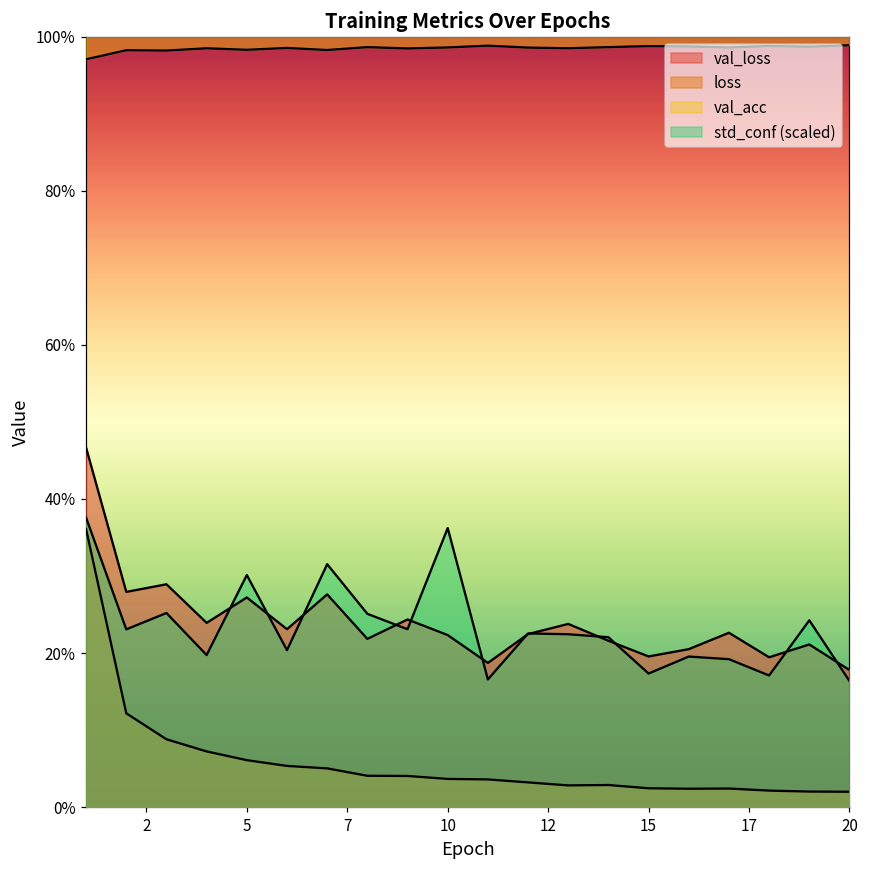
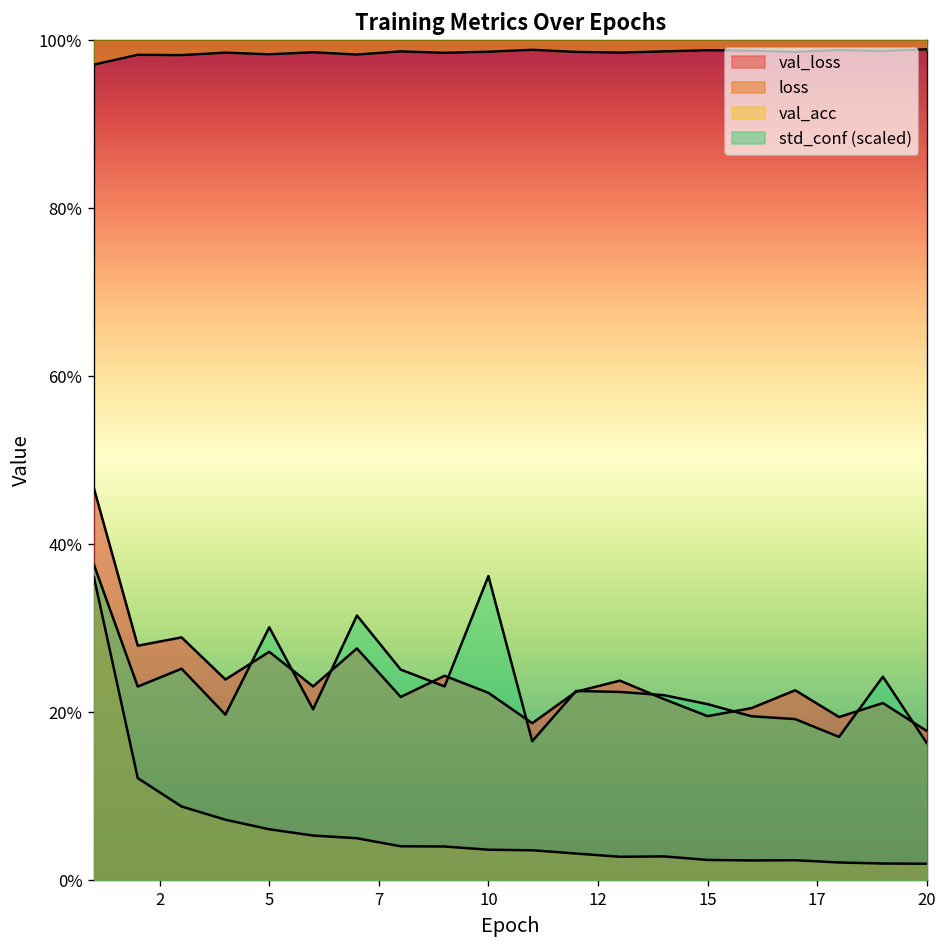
std_conf (scaled), 15: 17% -> 21%
